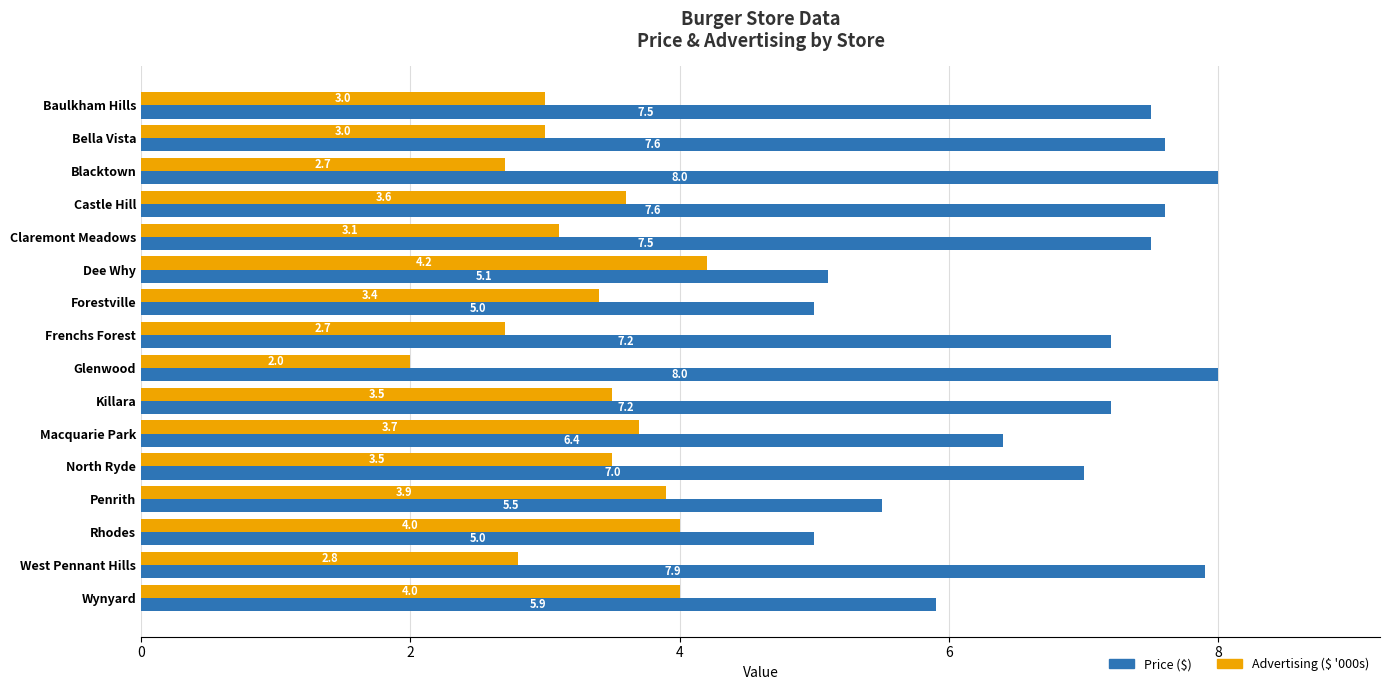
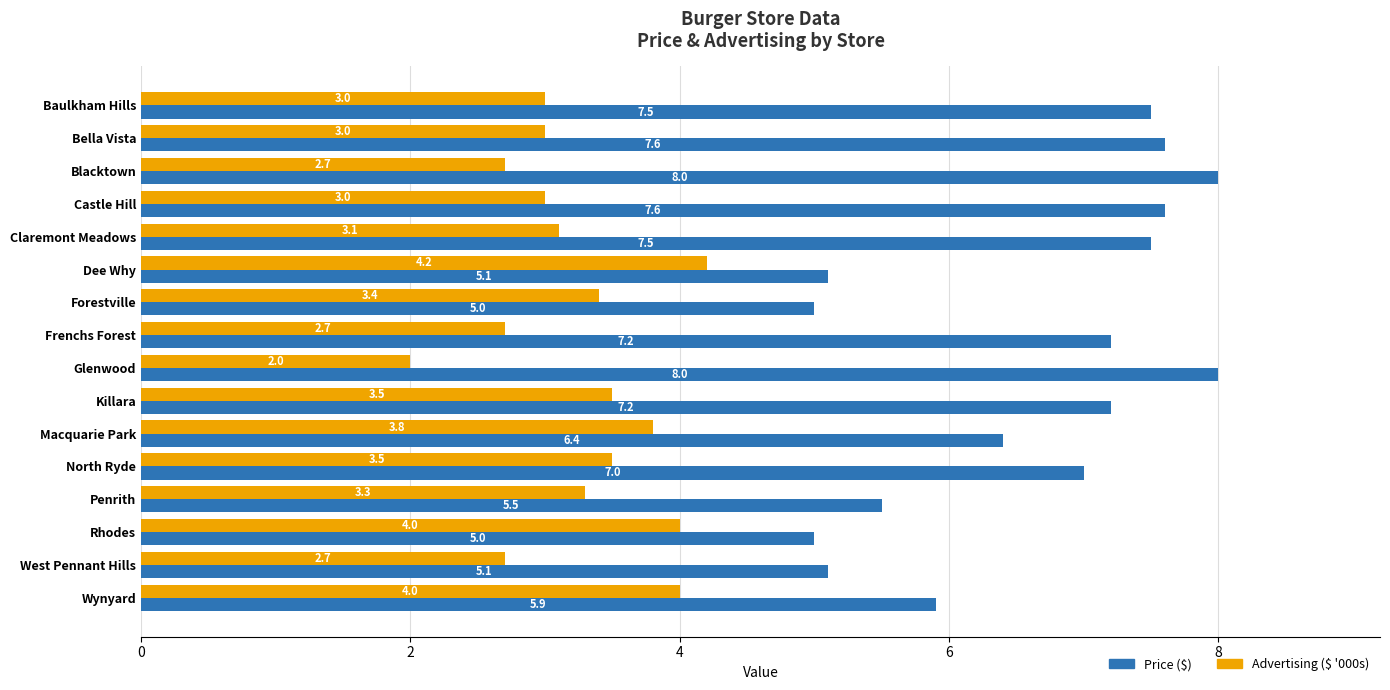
Advertising ($ '000s), Castle Hill: 3.6 -> 3.0
Advertising ($ '000s), Macquarie Park: 3.7 -> 3.8
Advertising ($ '000s), Penrith: 3.9 -> 3.3
Advertising ($ '000s), West Pennant Hills: 2.8 -> 2.7
Price ($), West Pennant Hills: 7.9 -> 5.1
